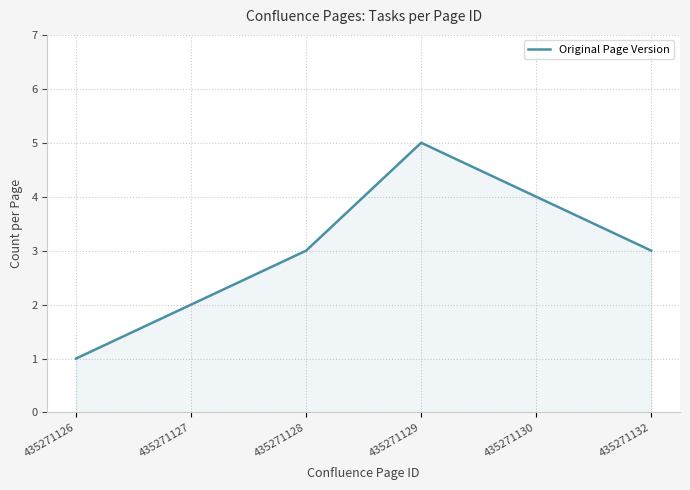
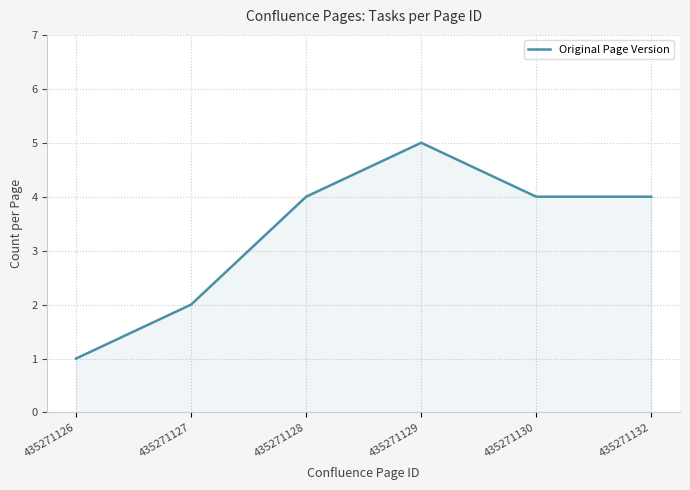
435271128: 3 -> 4
435271132: 3 -> 4
